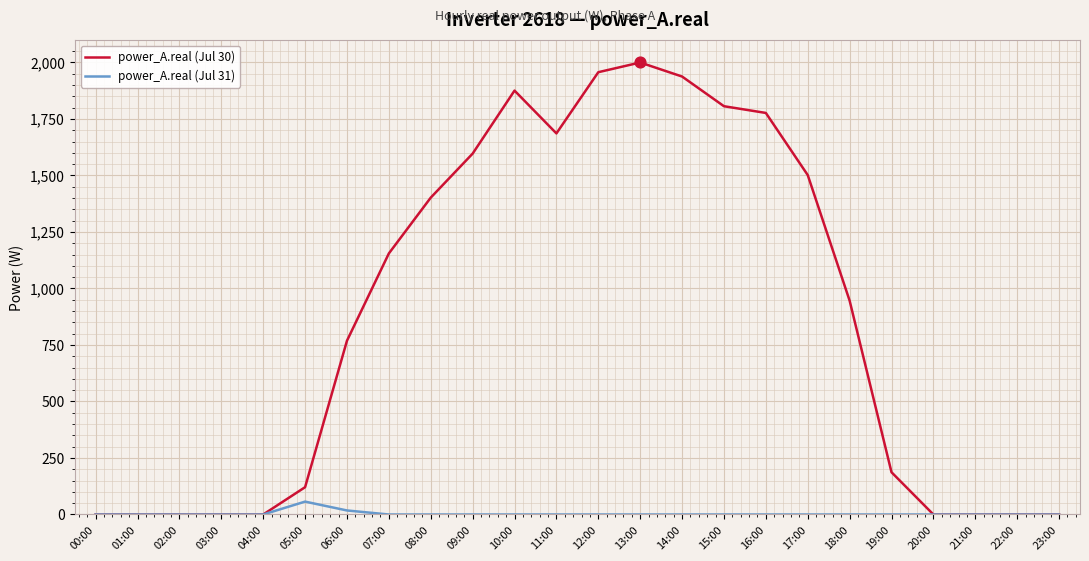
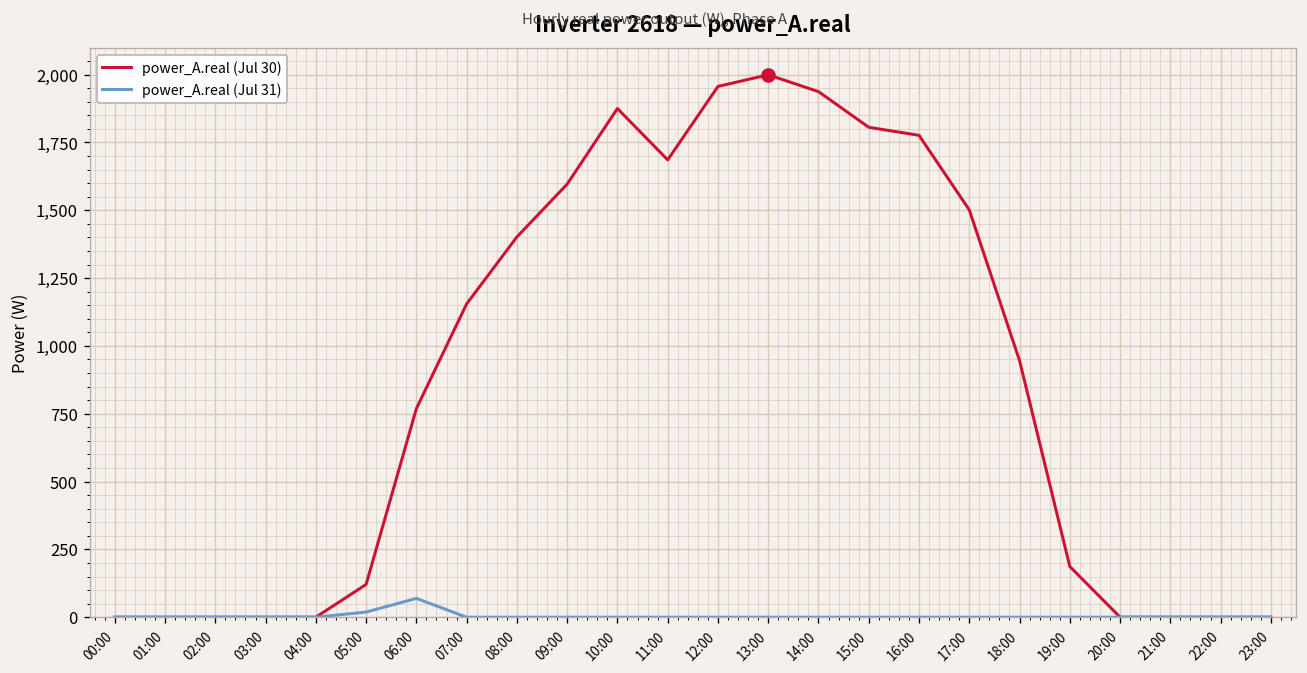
power_A.real (Jul 31), 05:00: 60 -> 20
power_A.real (Jul 31), 06:00: 20 -> 70
